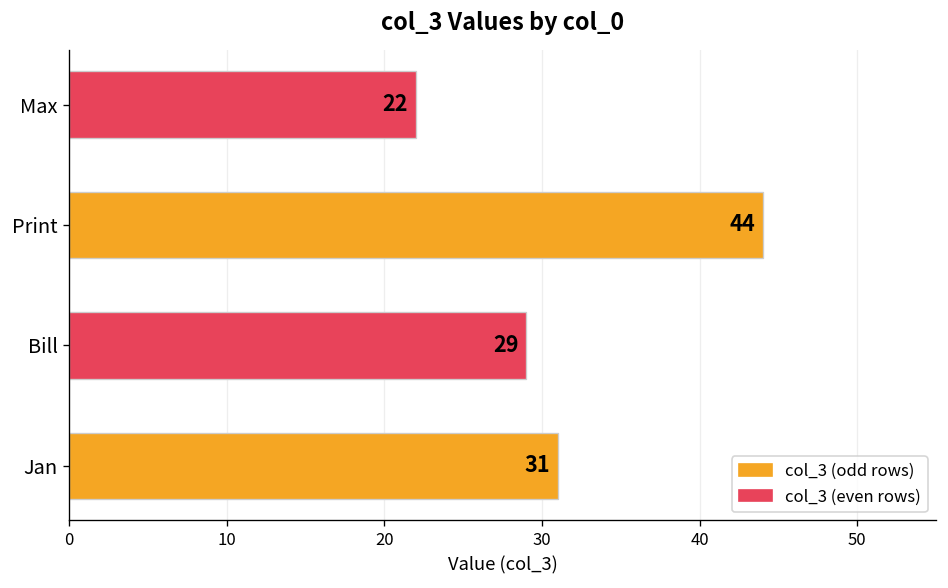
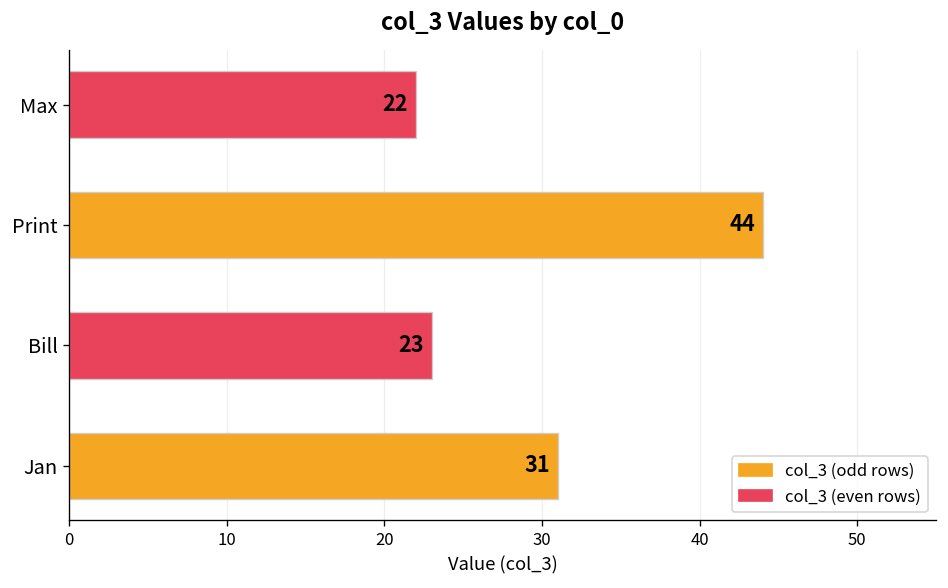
Bill: 29 -> 23
